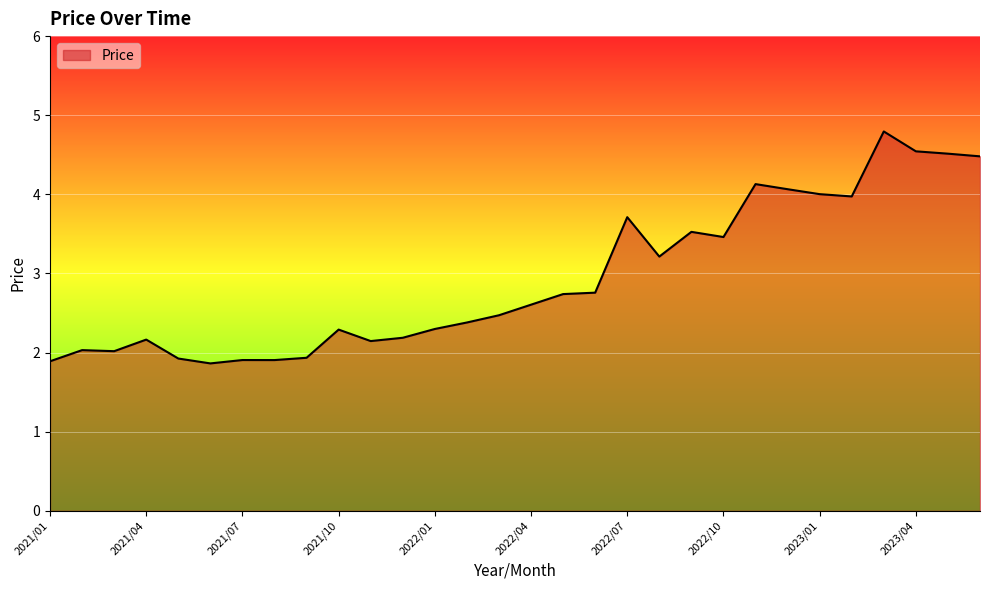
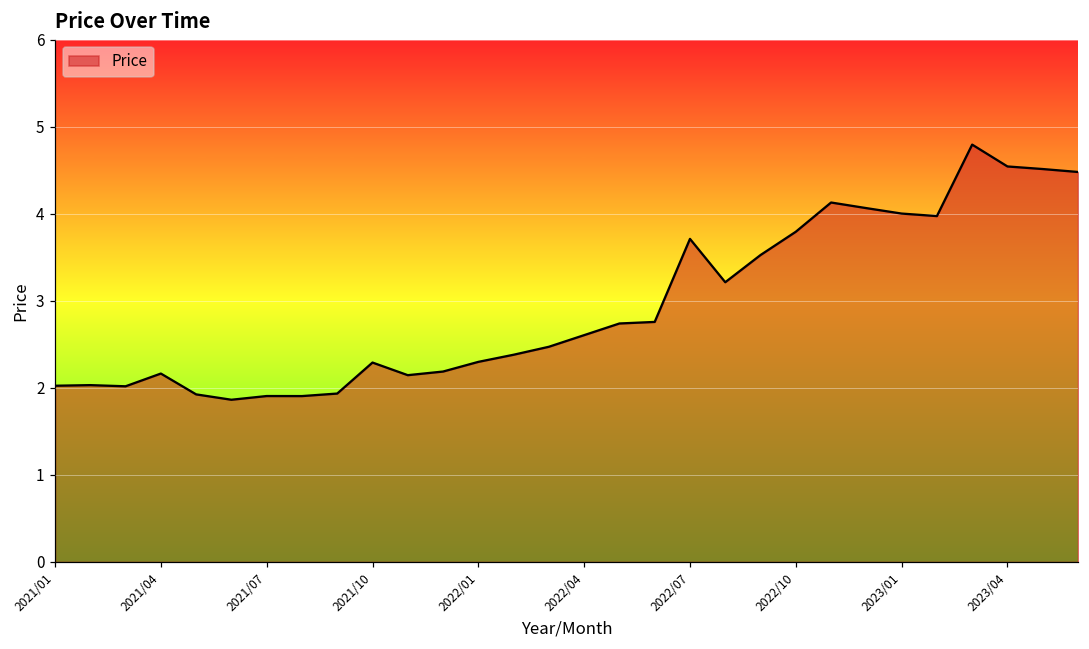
2021/01: 1.9 -> 2.0
2022/10: 3.5 -> 3.8
